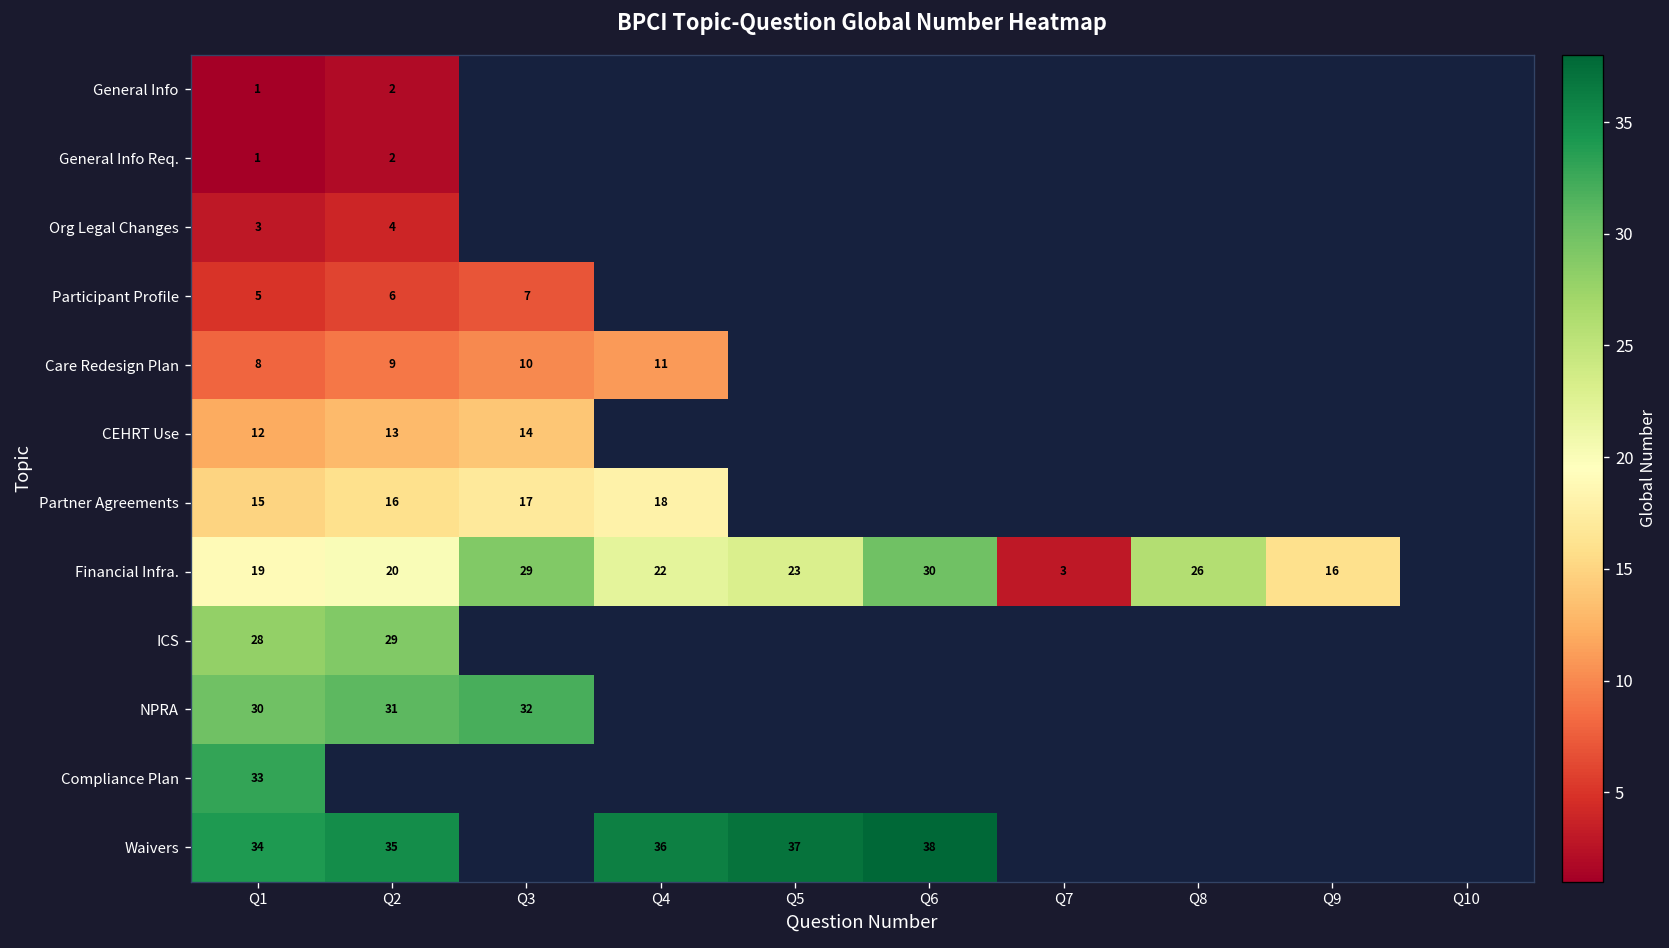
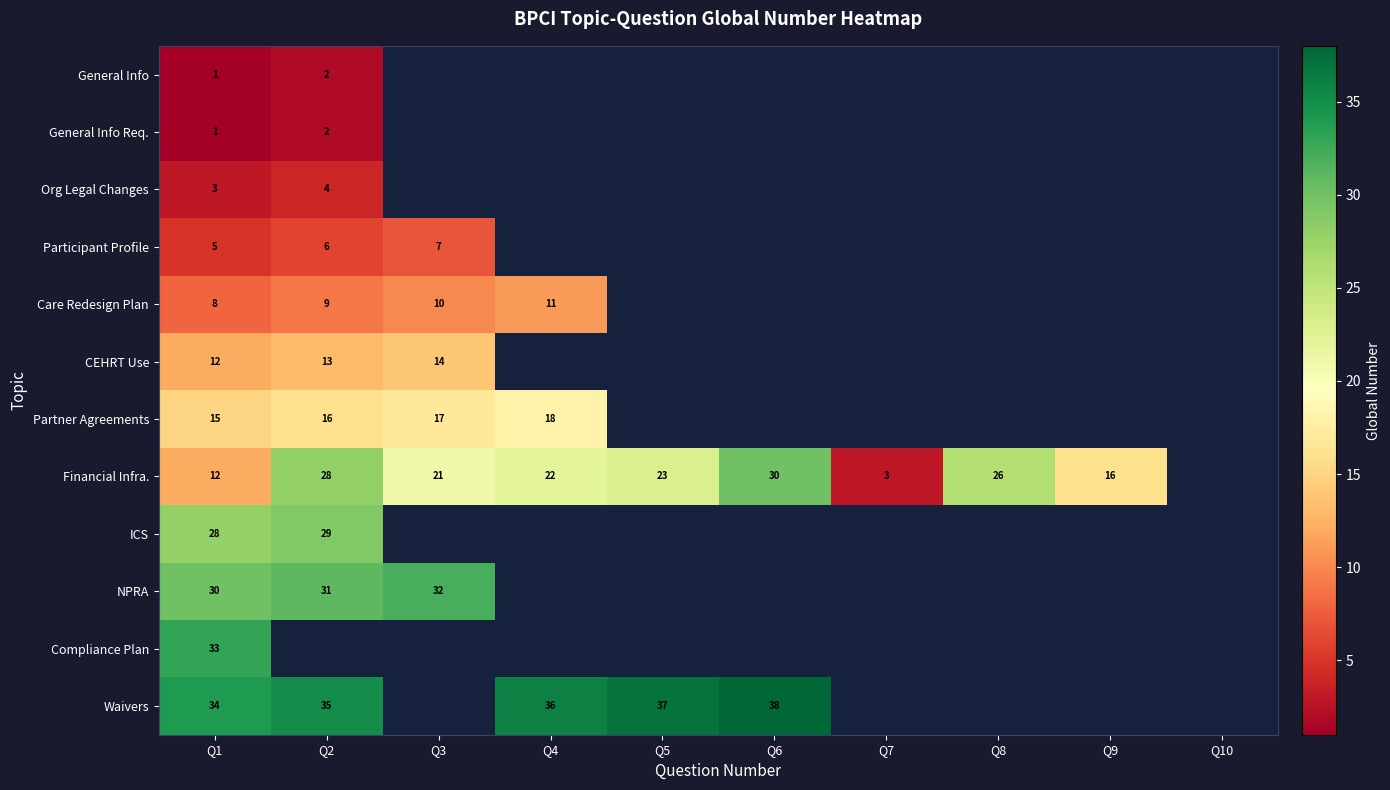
Financial Infra., Q1: 19 -> 12
Financial Infra., Q2: 20 -> 28
Financial Infra., Q3: 29 -> 21
